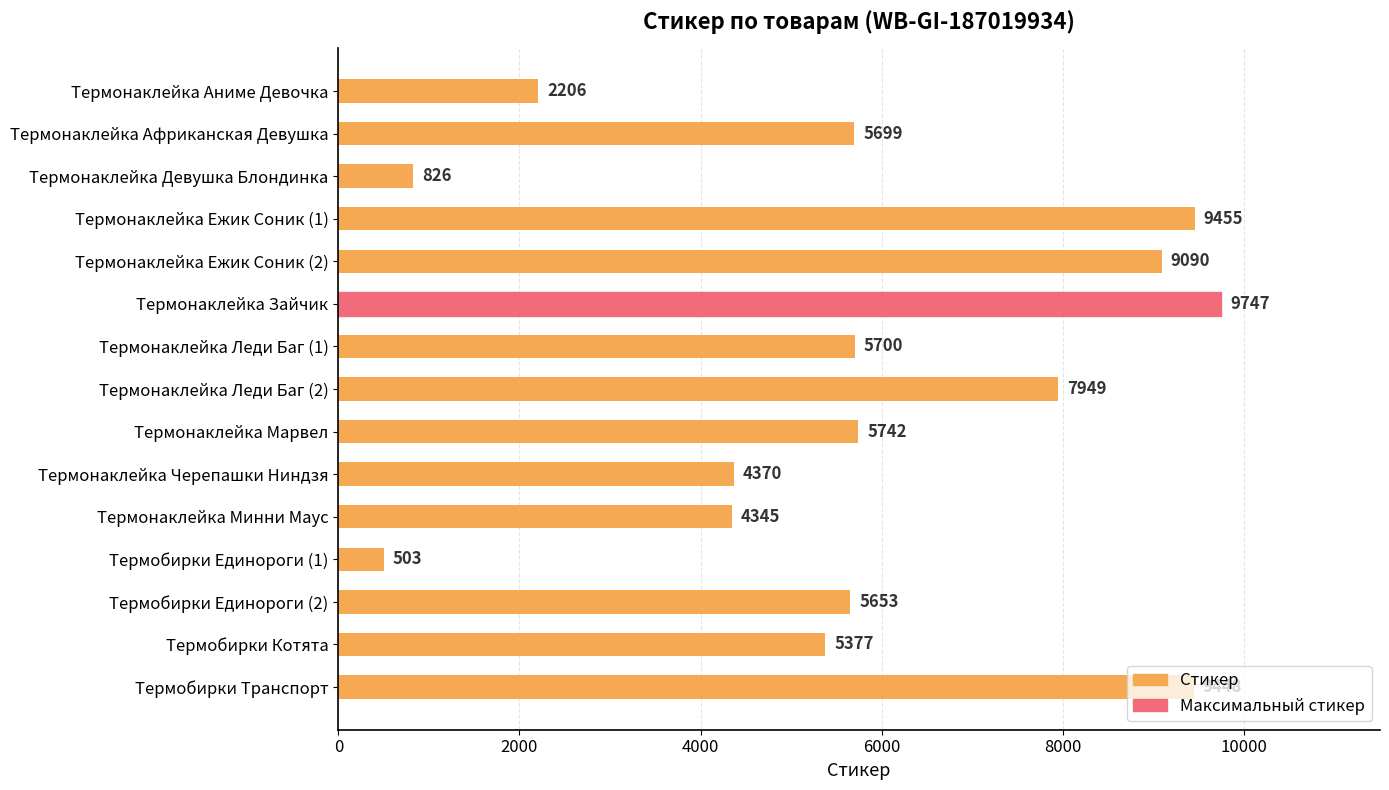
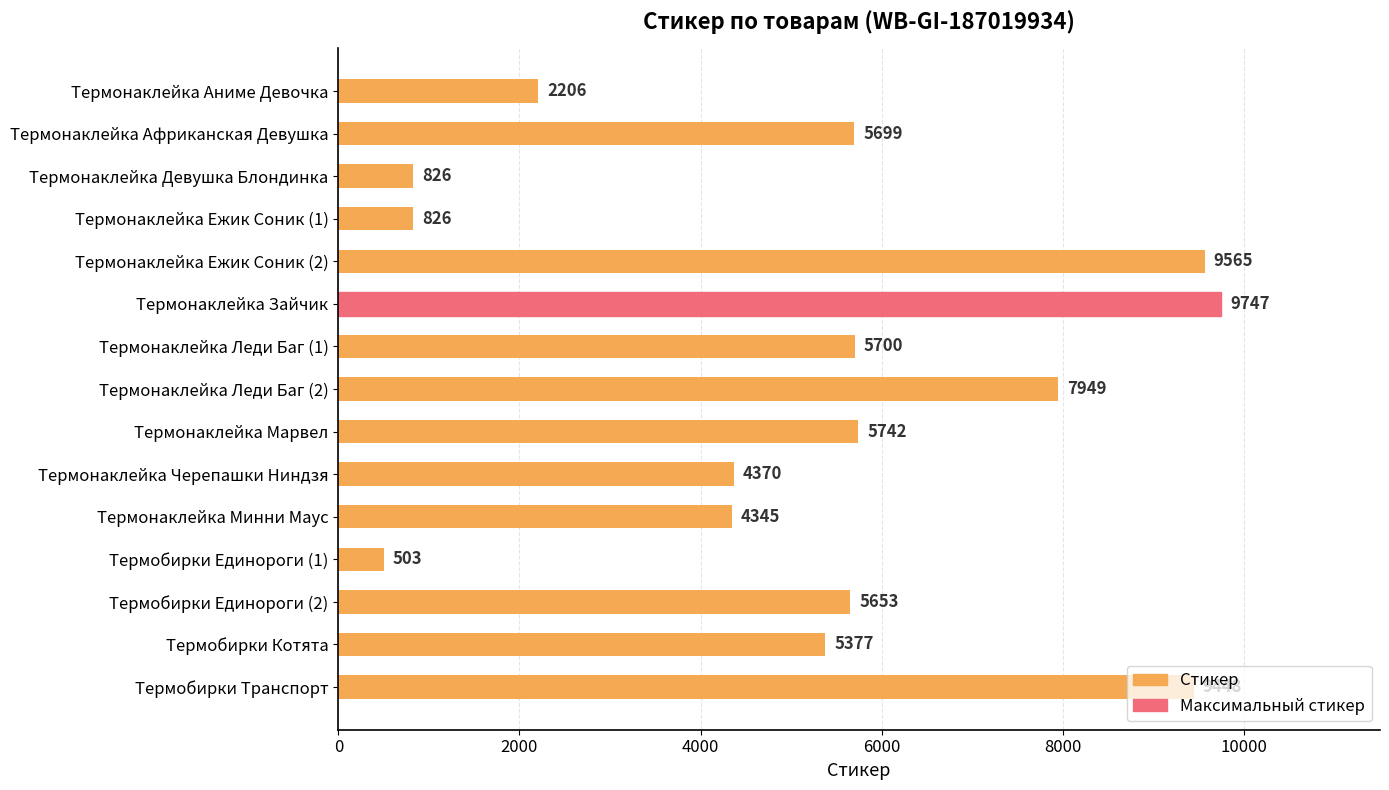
Термонаклейка Ежик Соник (1): 9455 -> 826
Термонаклейка Ежик Соник (2): 9090 -> 9565
